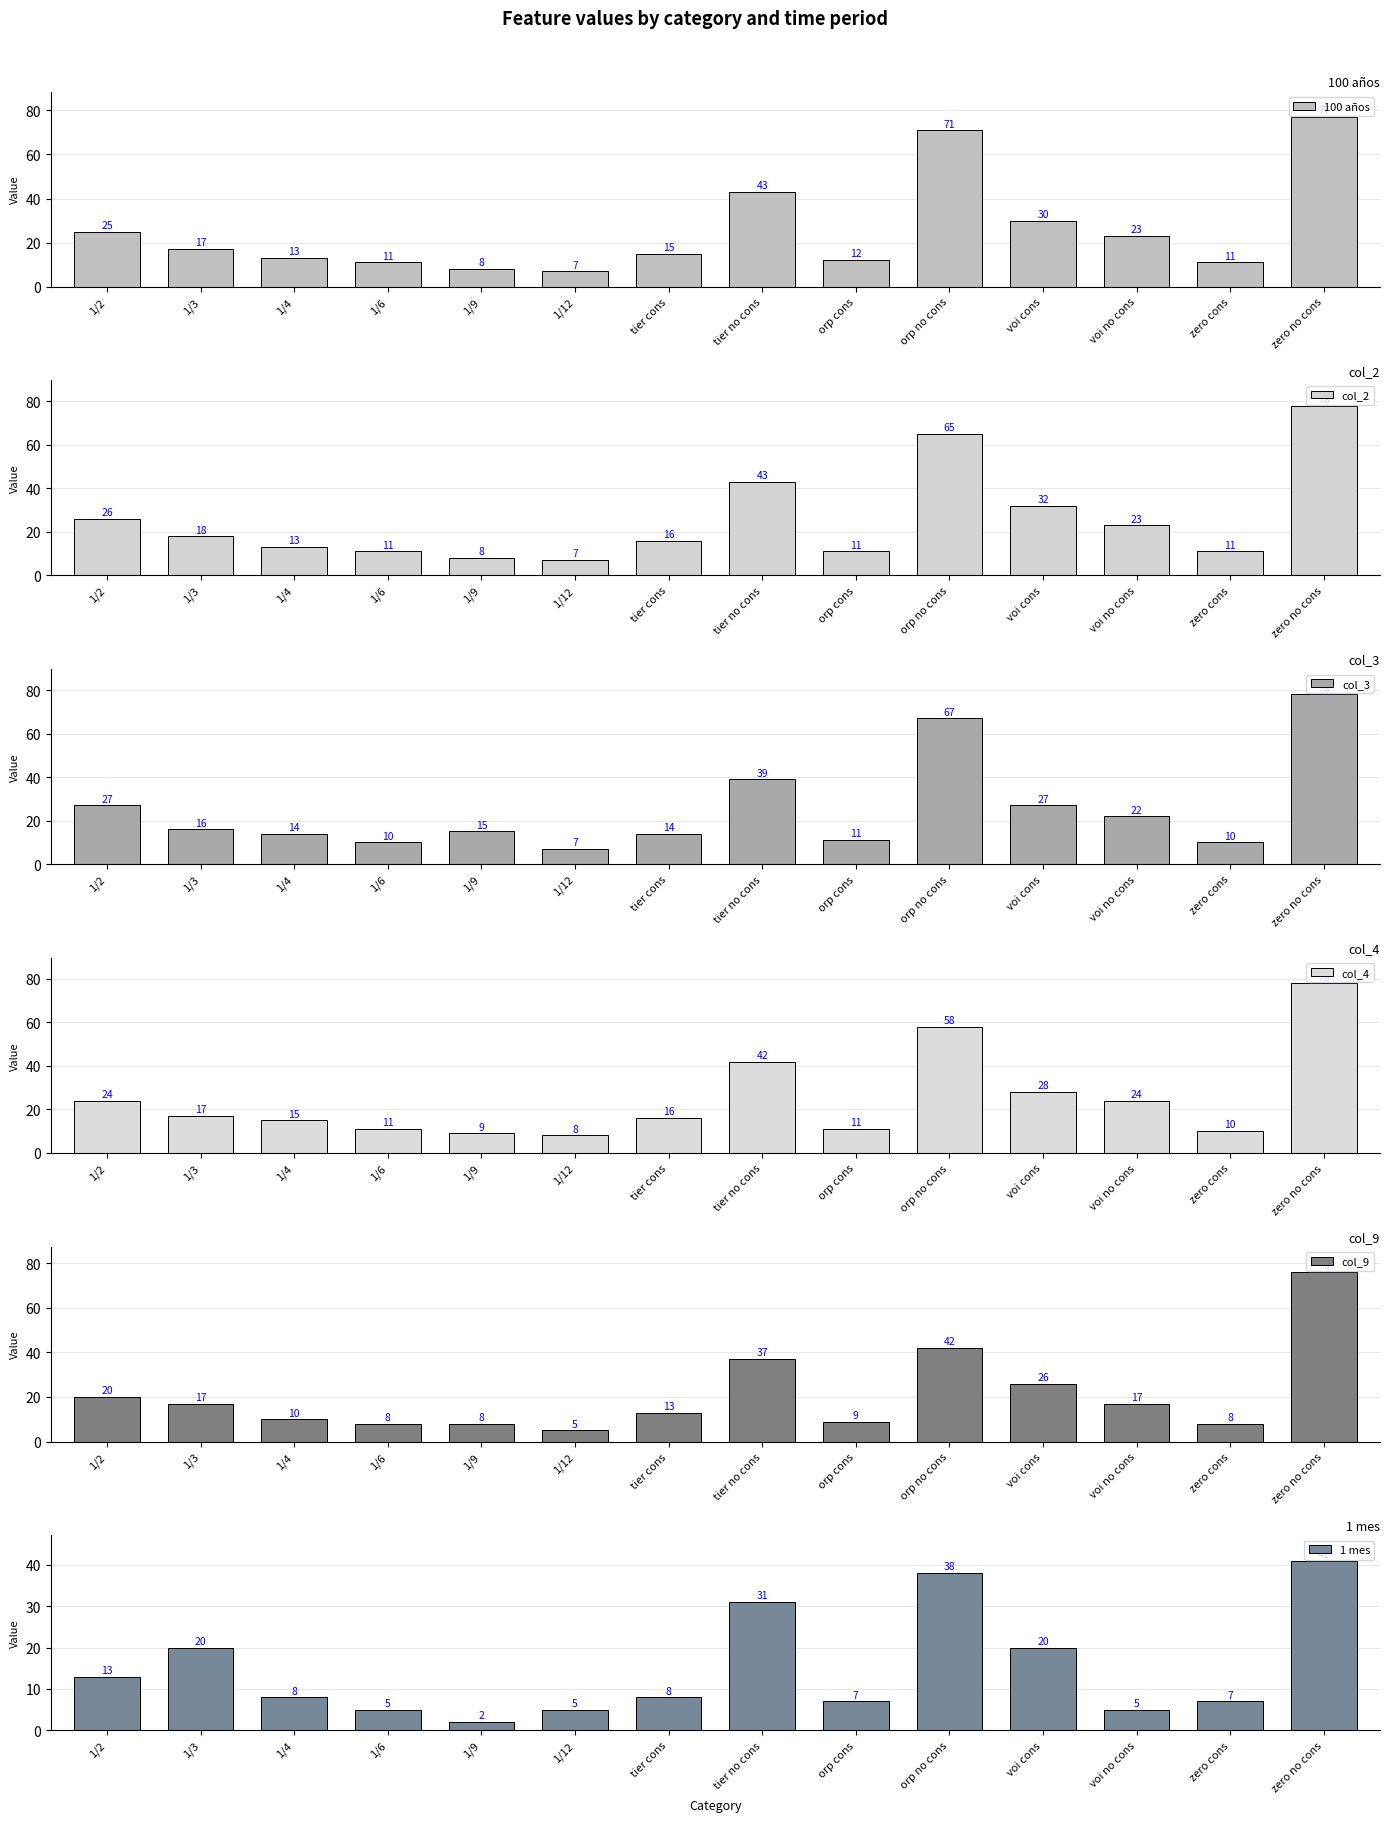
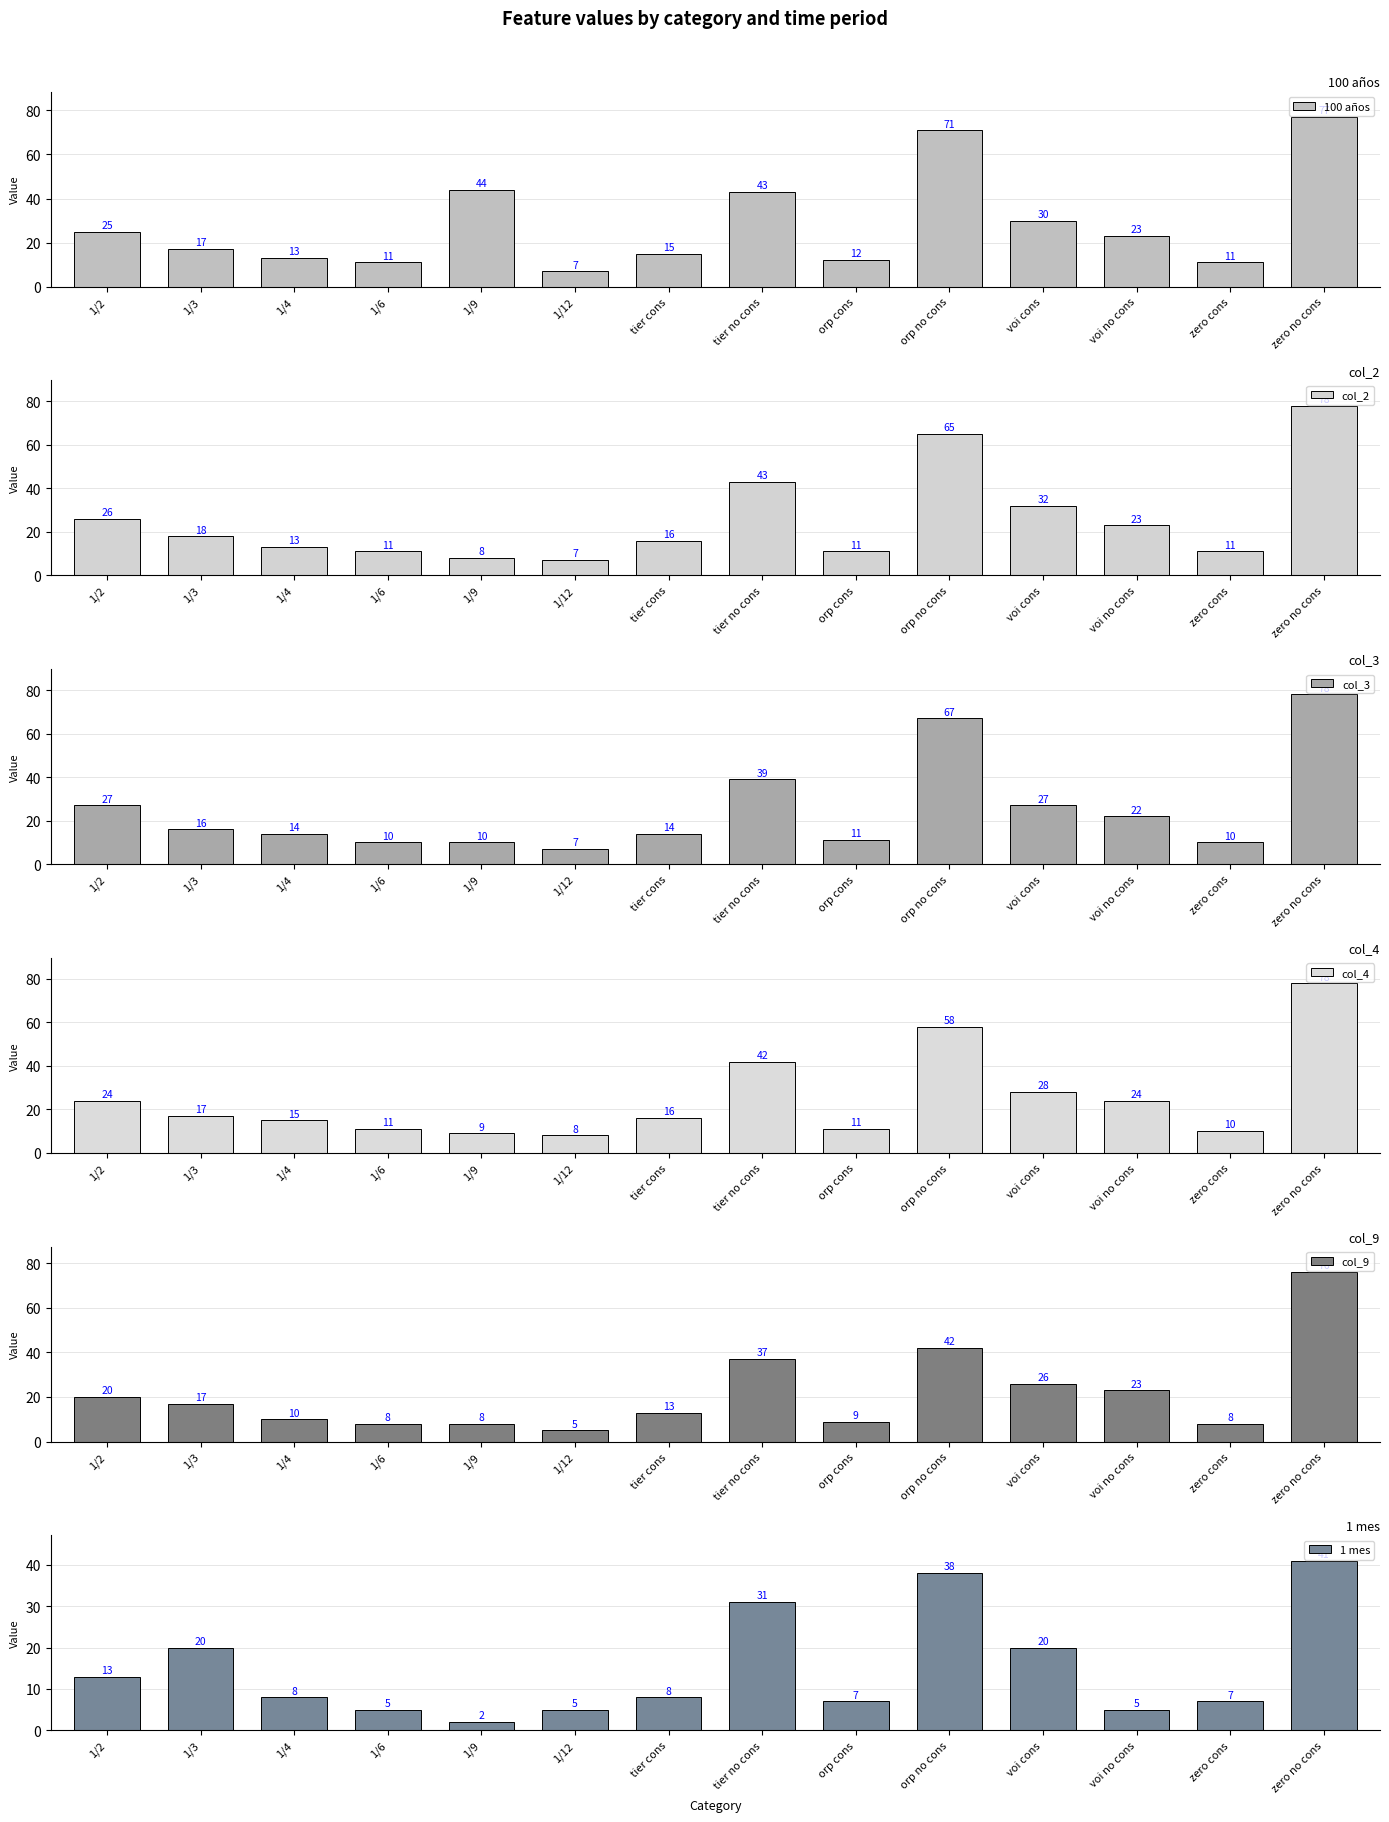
100 años, 1/9: 8 -> 44
col_3, 1/9: 15 -> 10
col_9, voi no cons: 17 -> 23
